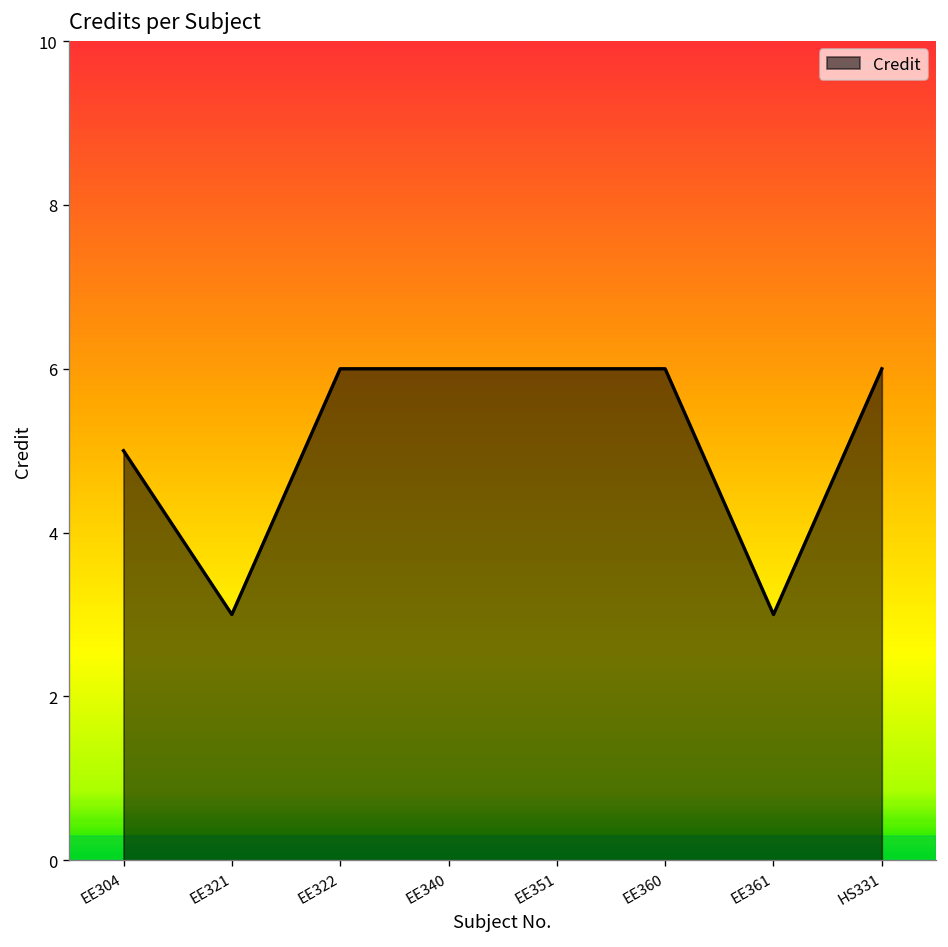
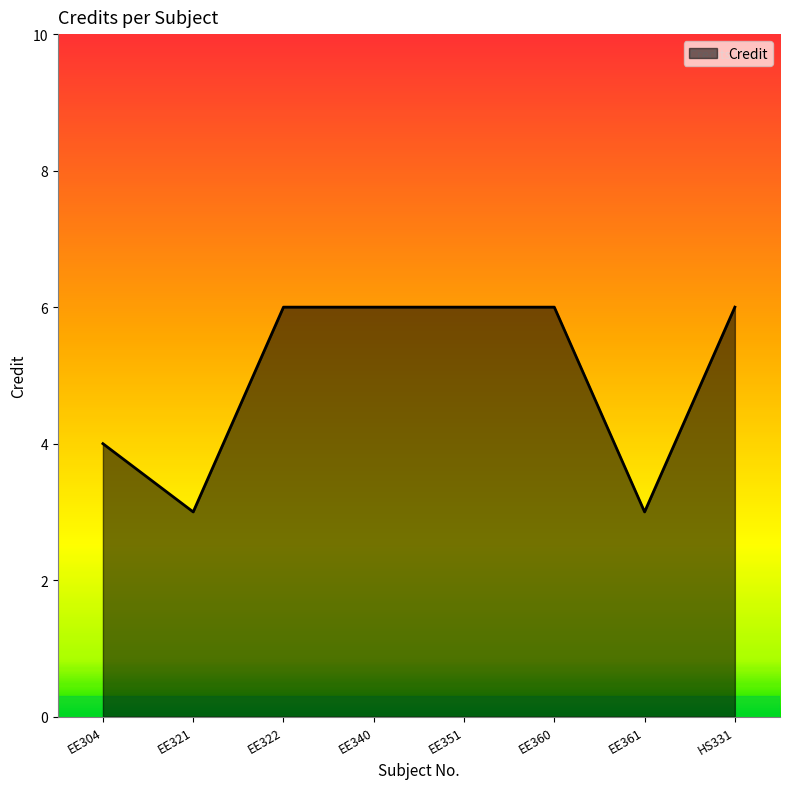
EE304: 5 -> 4
